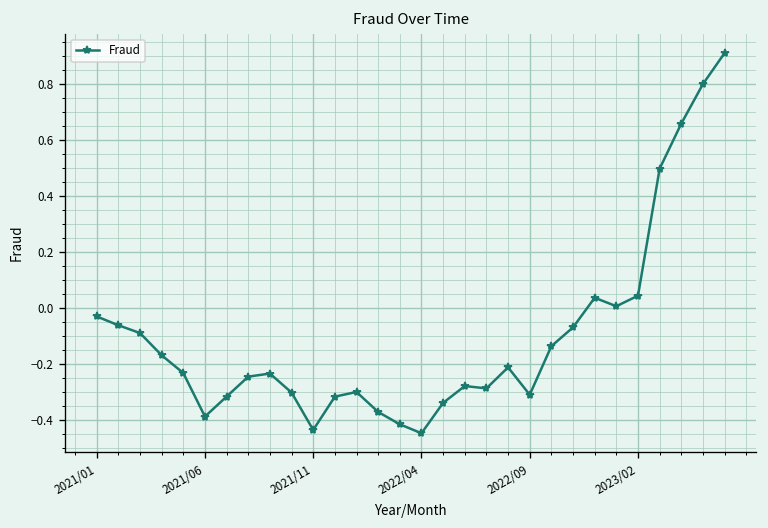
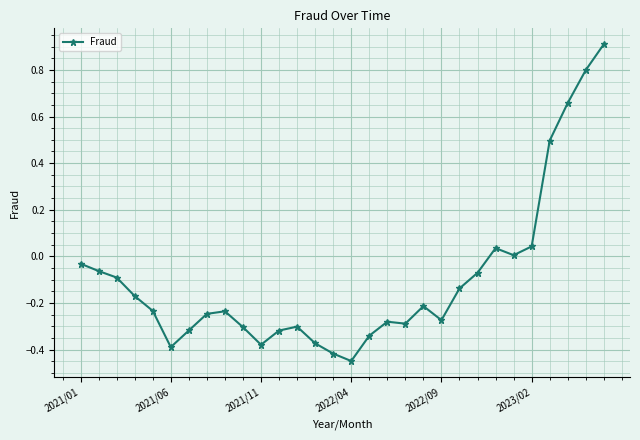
2021/11: -0.44 -> -0.38
2022/09: -0.31 -> -0.27
